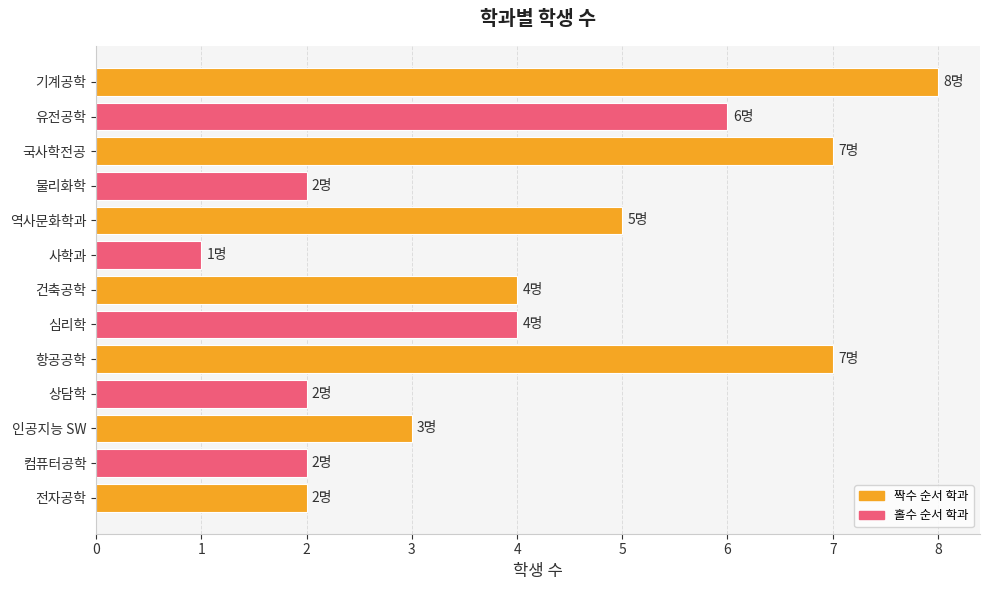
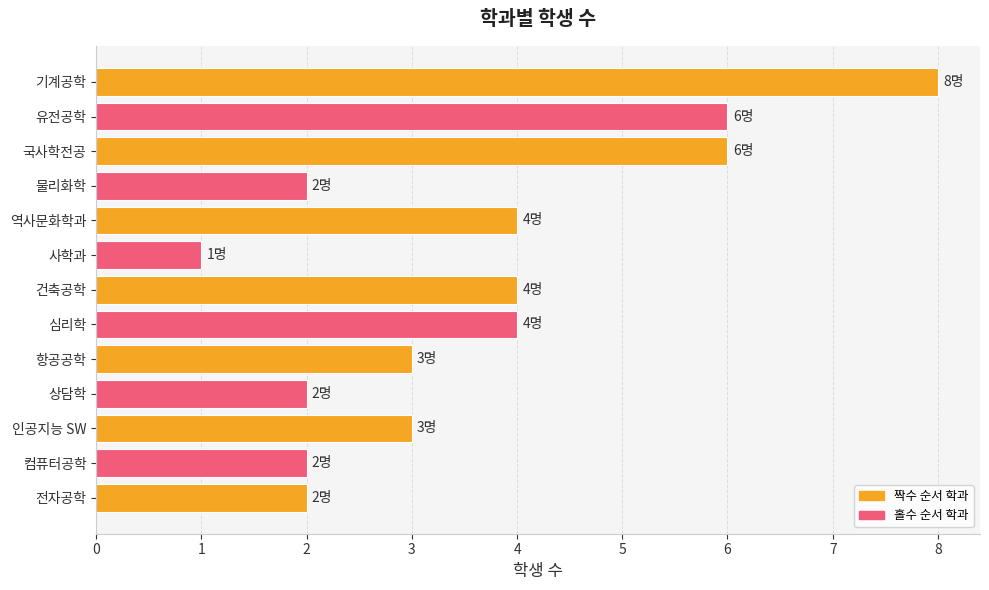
국사학전공: 7명 -> 6명
역사문화학과: 5명 -> 4명
항공공학: 7명 -> 3명
